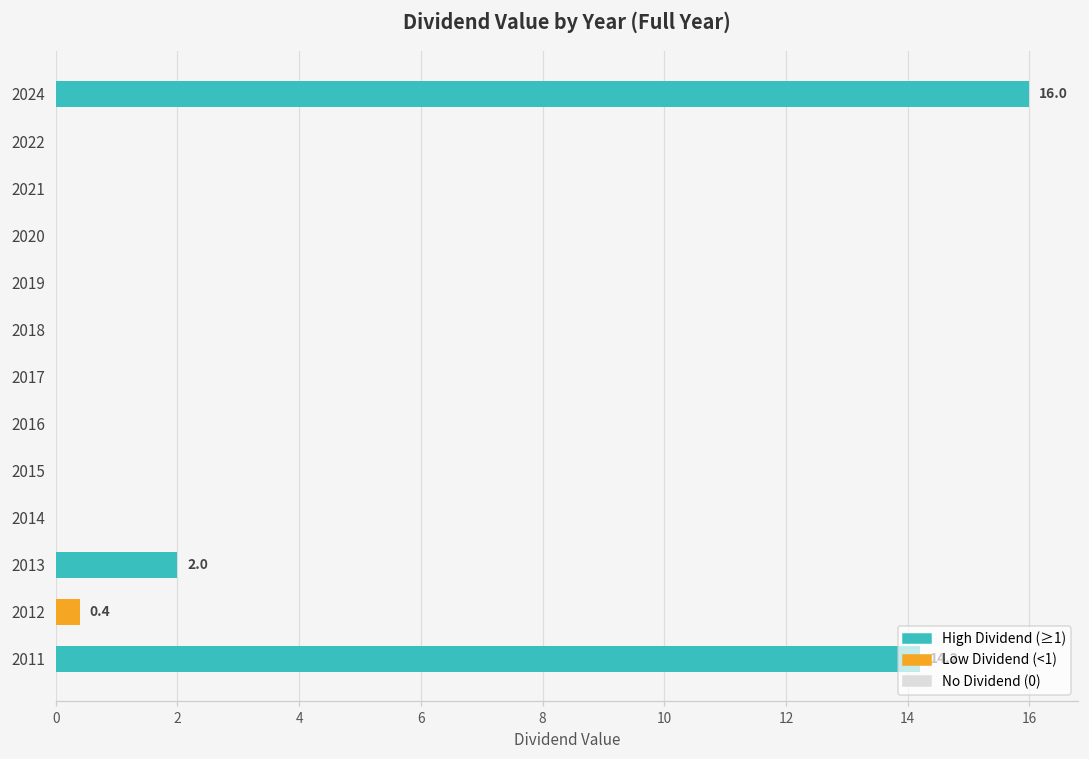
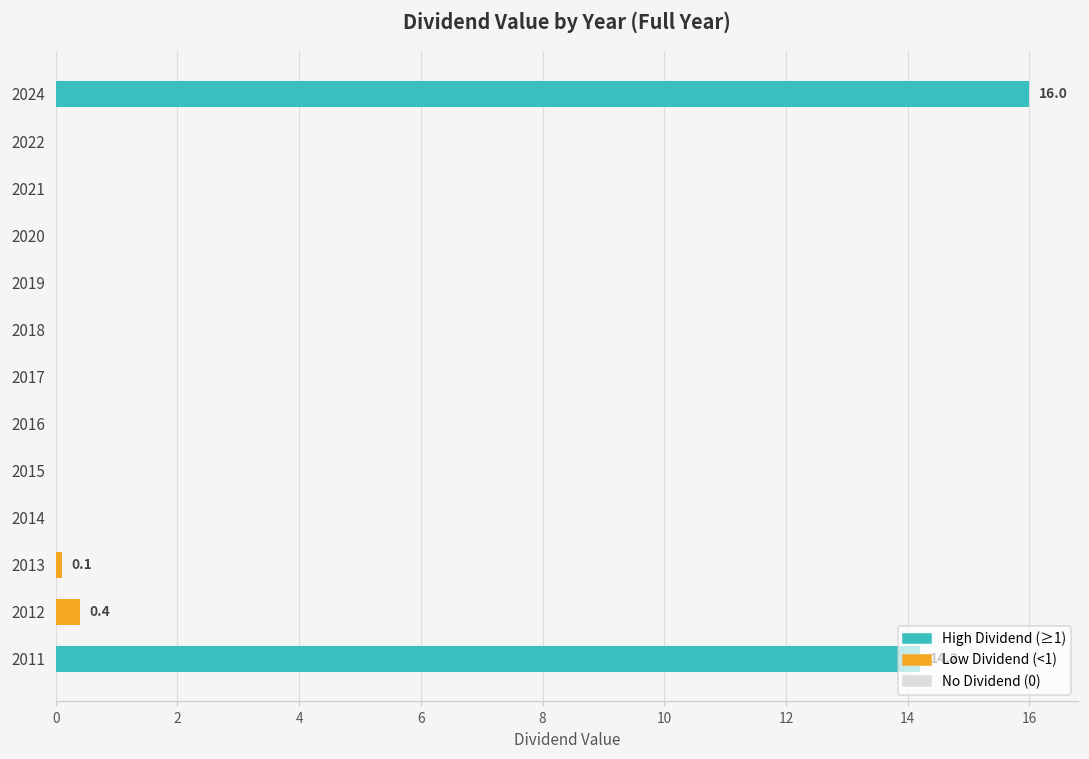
2013: 2.0 -> 0.1
